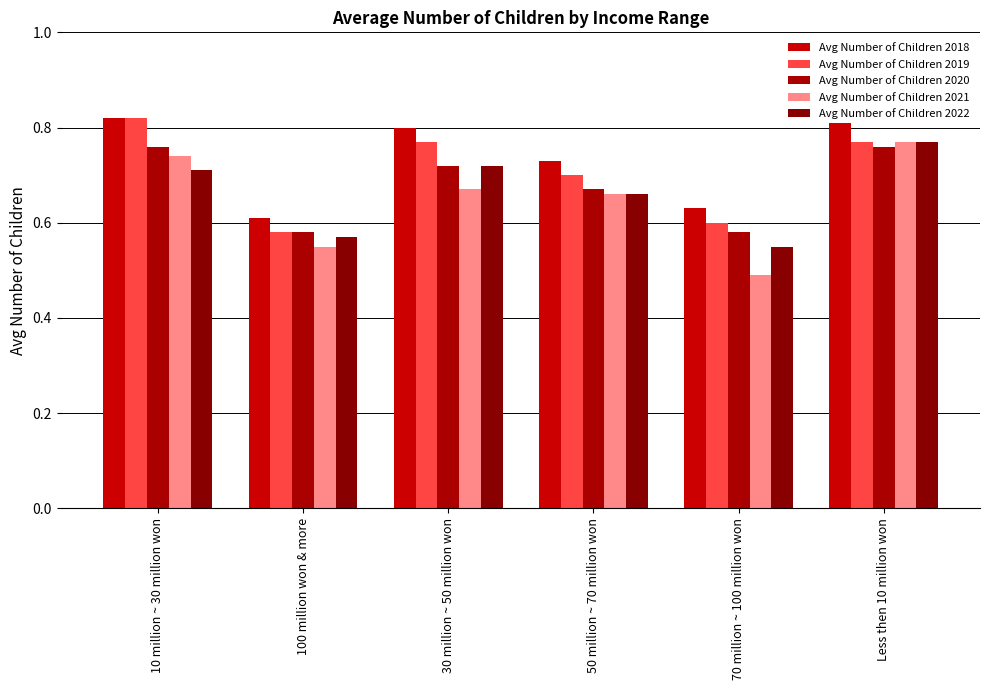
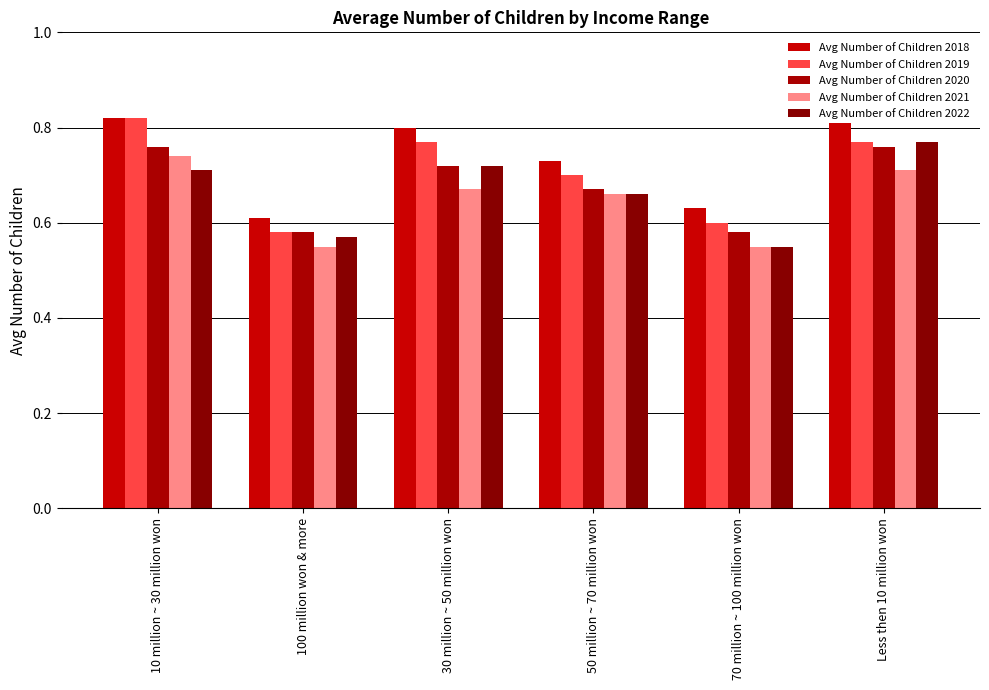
Avg Number of Children 2021, 70 million ~ 100 million won: 0.49 -> 0.55
Avg Number of Children 2021, Less then 10 million won: 0.77 -> 0.71
